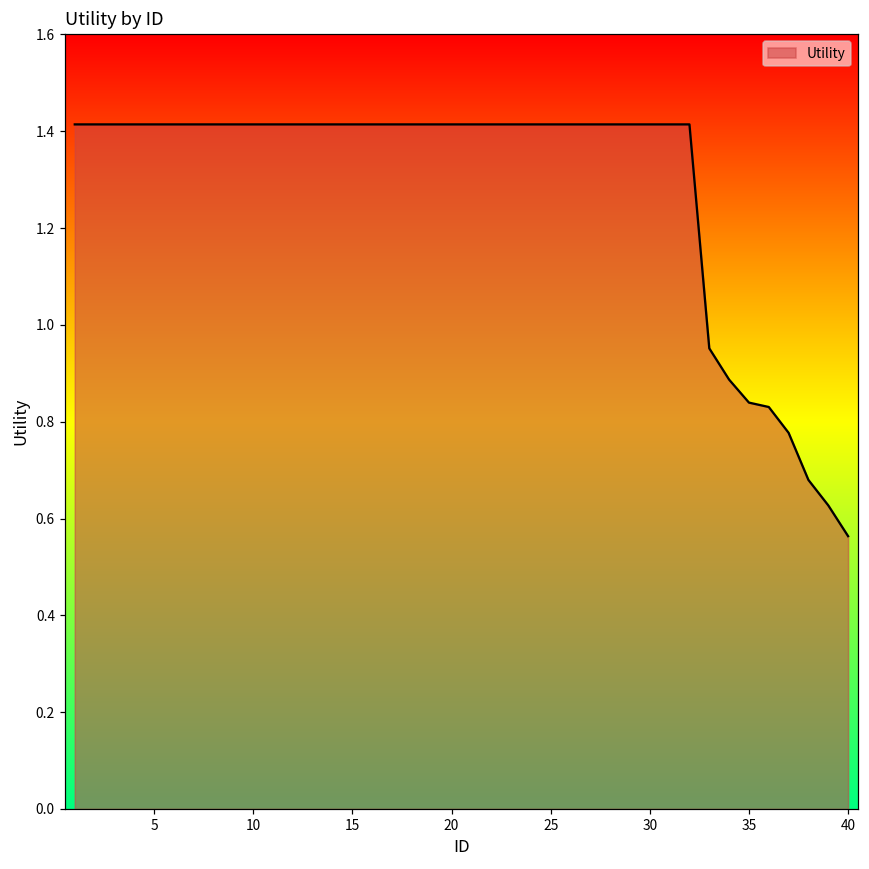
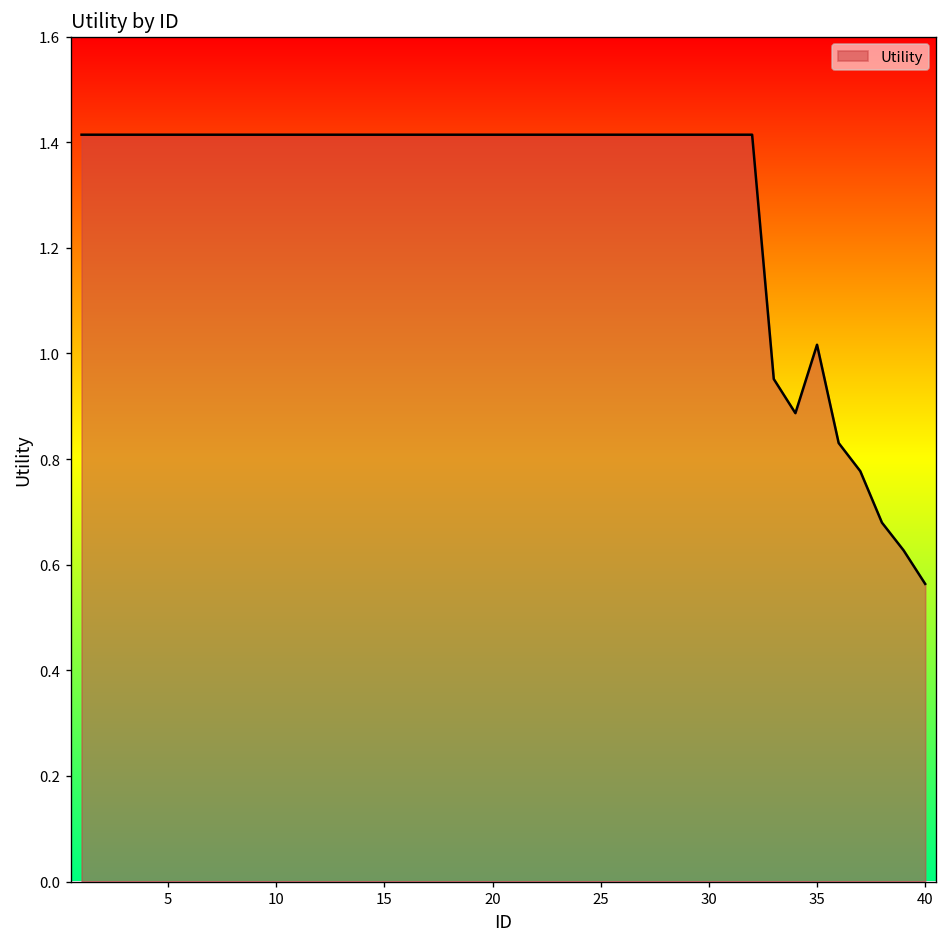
35: 0.84 -> 1.02
